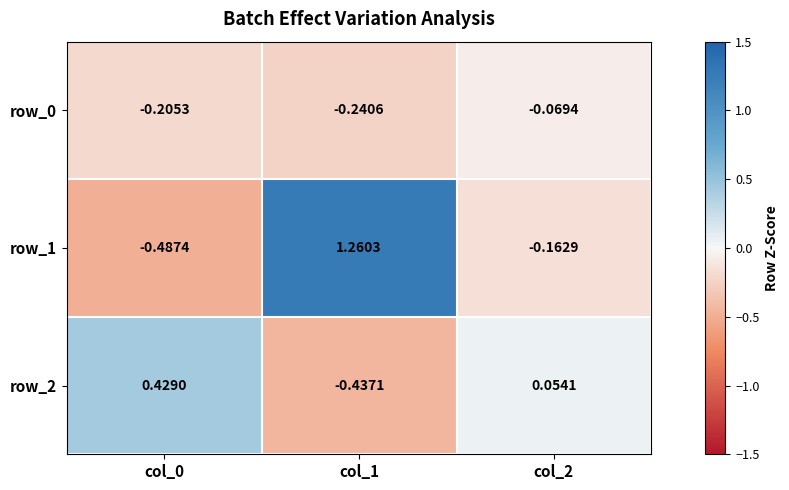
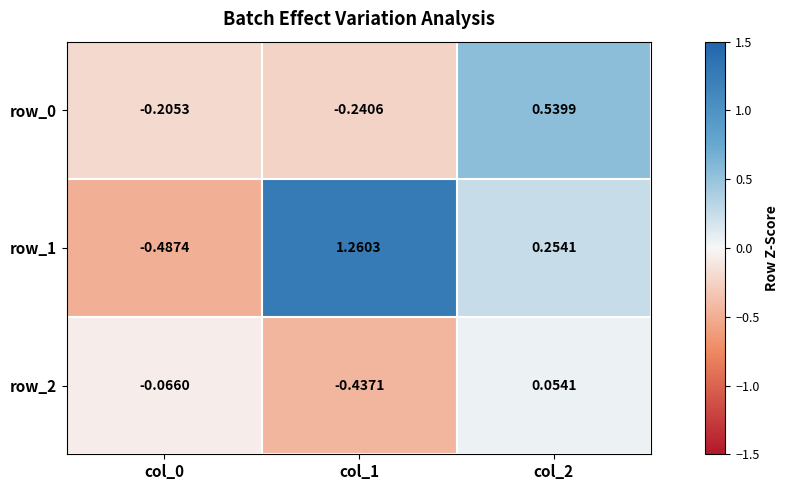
row_0, col_2: -0.0694 -> 0.5399
row_1, col_2: -0.1629 -> 0.2541
row_2, col_0: 0.4290 -> -0.0660
